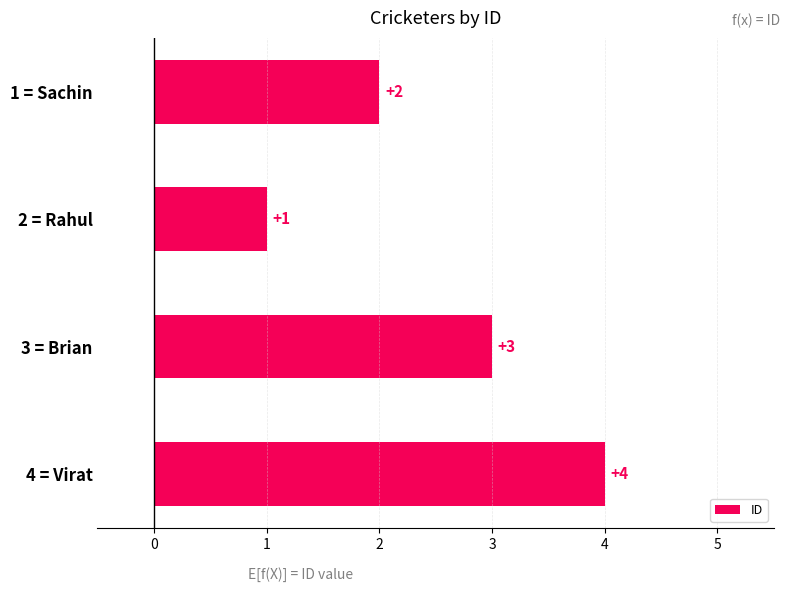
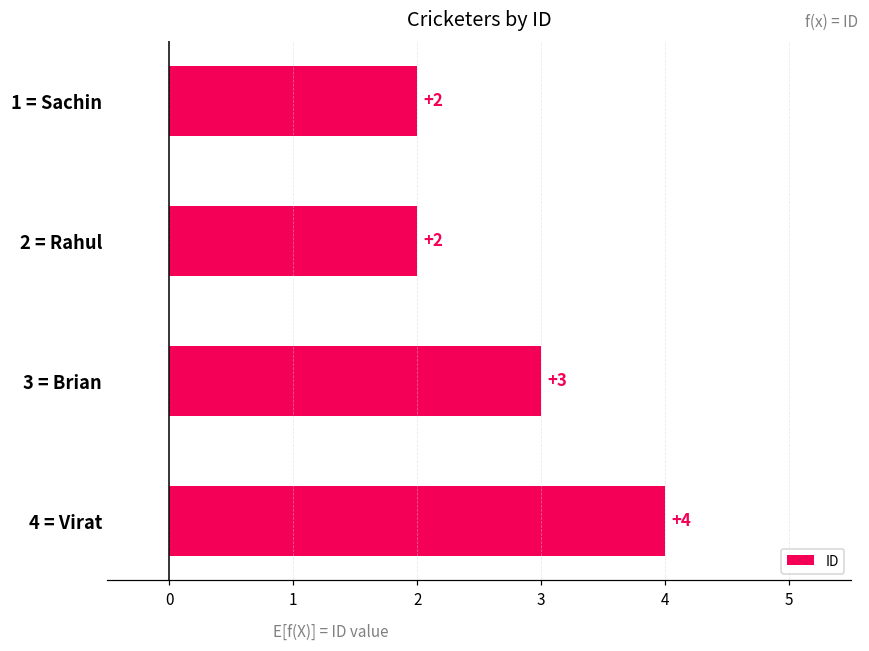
2 = Rahul: +1 -> +2
